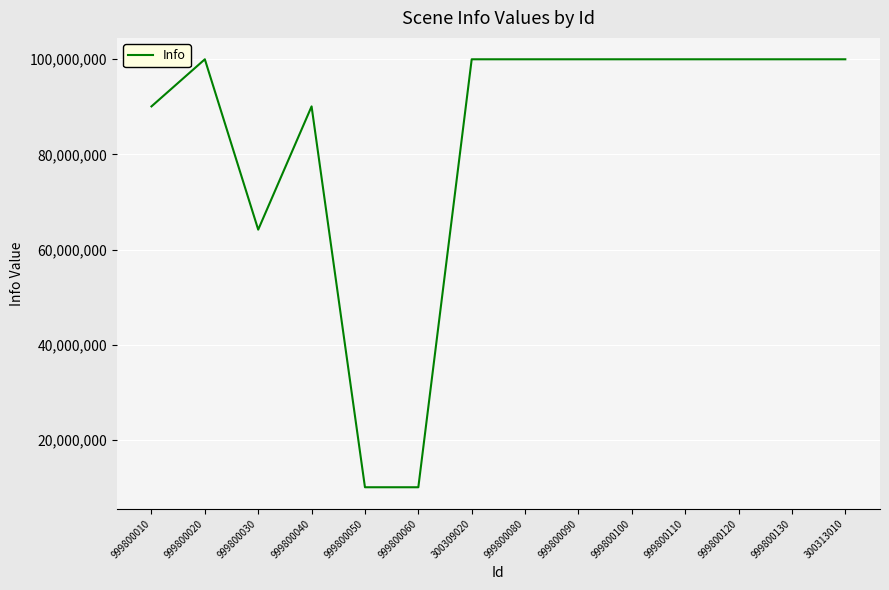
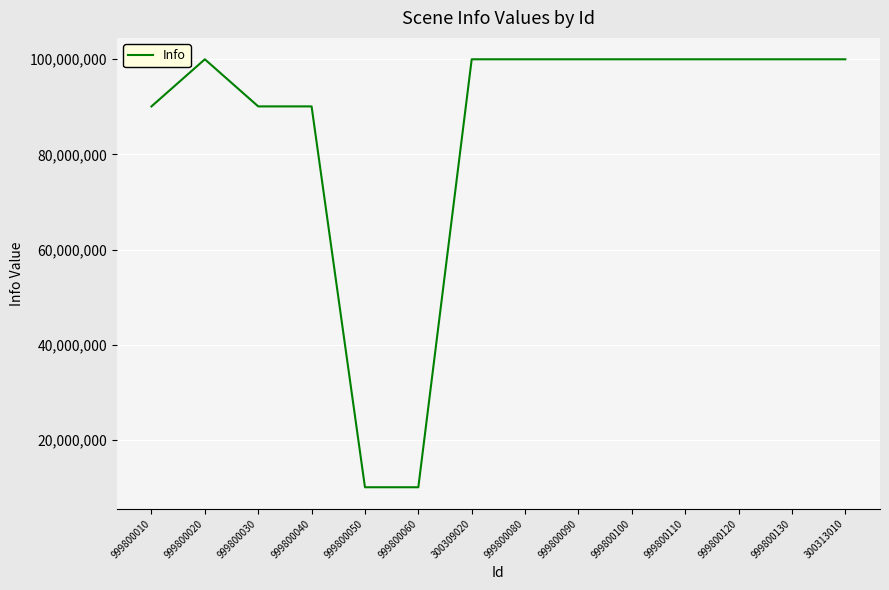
999800030: 64,000,000 -> 90,000,000
